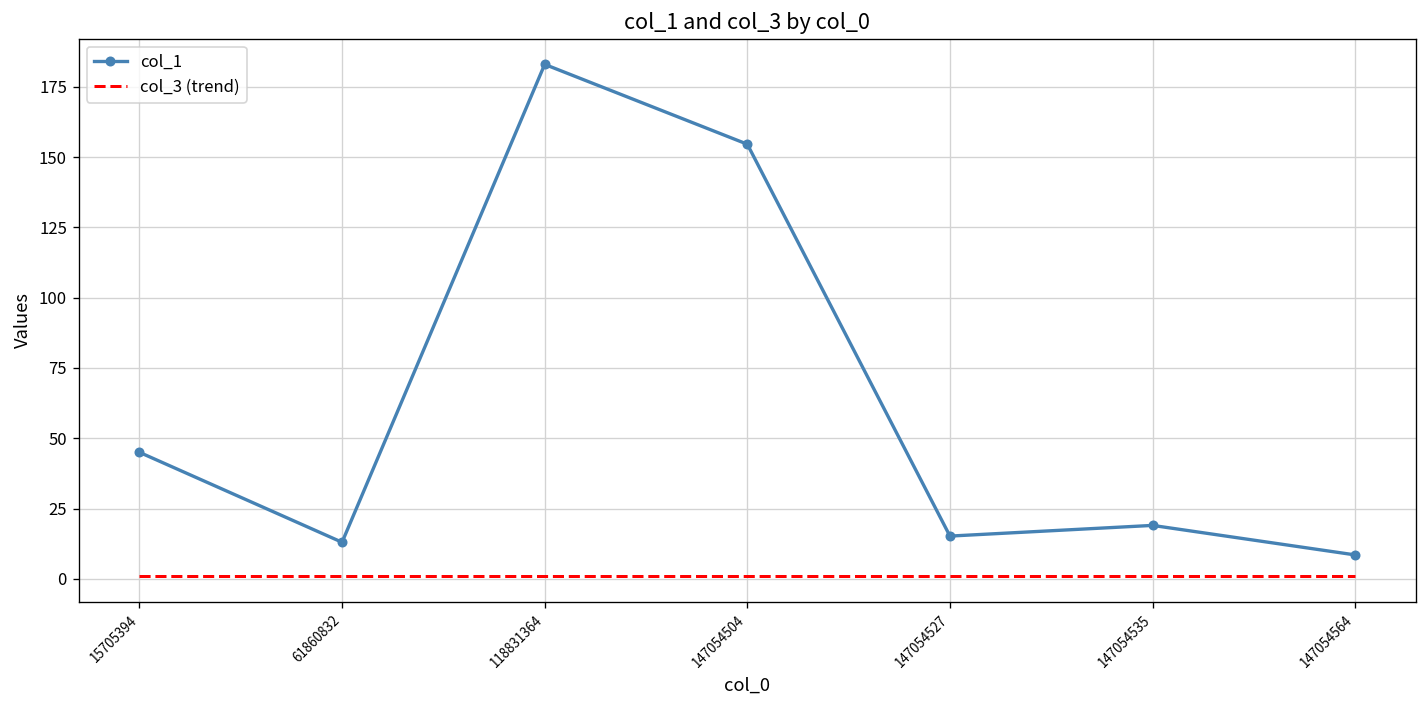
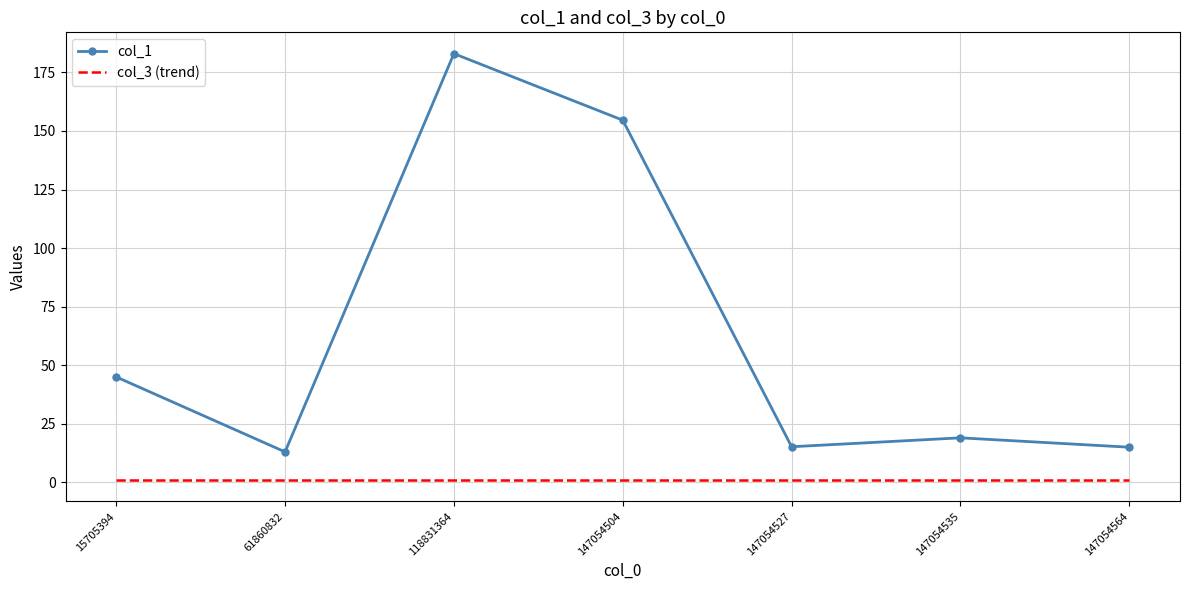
col_1, 147054564: 9 -> 15
